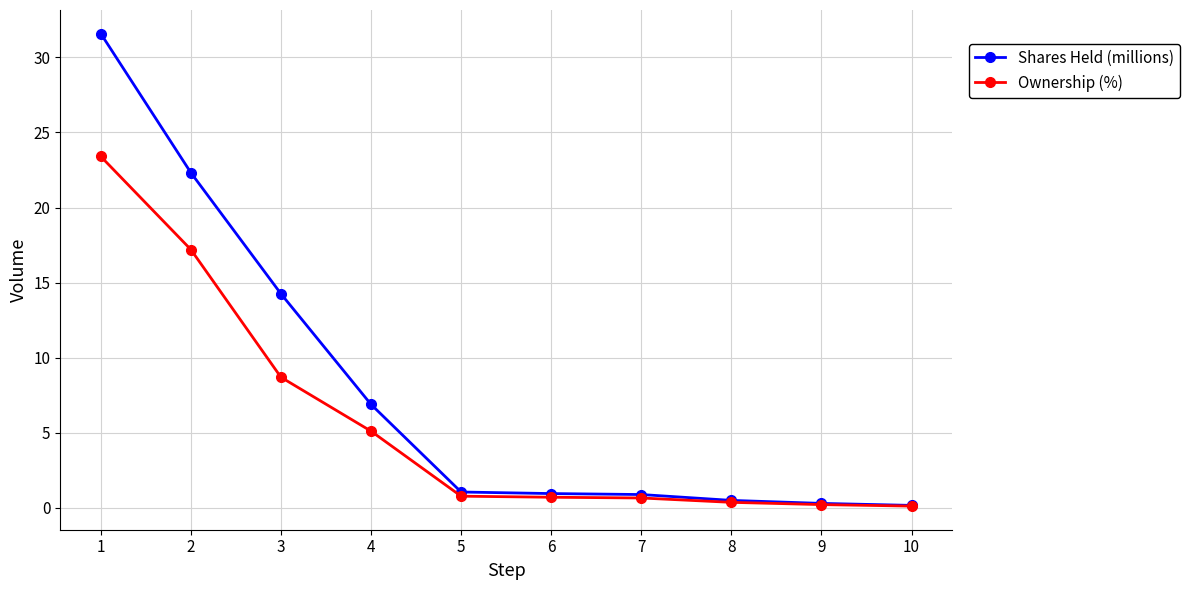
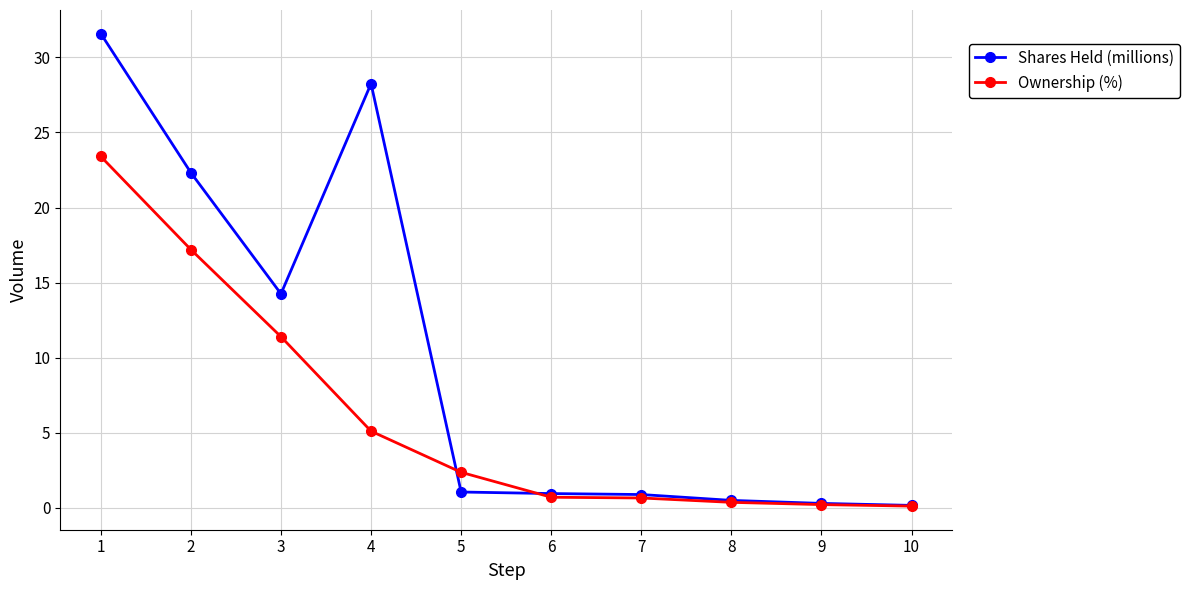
Ownership (%), 3: 8.7 -> 11.4
Shares Held (millions), 4: 6.9 -> 28.3
Ownership (%), 5: 0.8 -> 2.4
